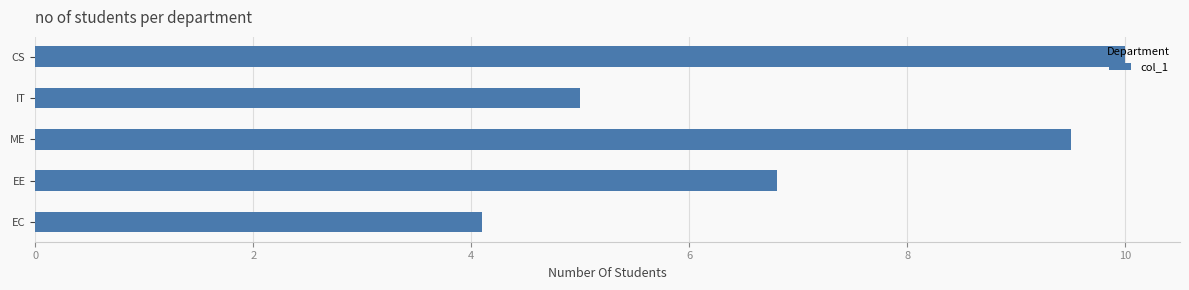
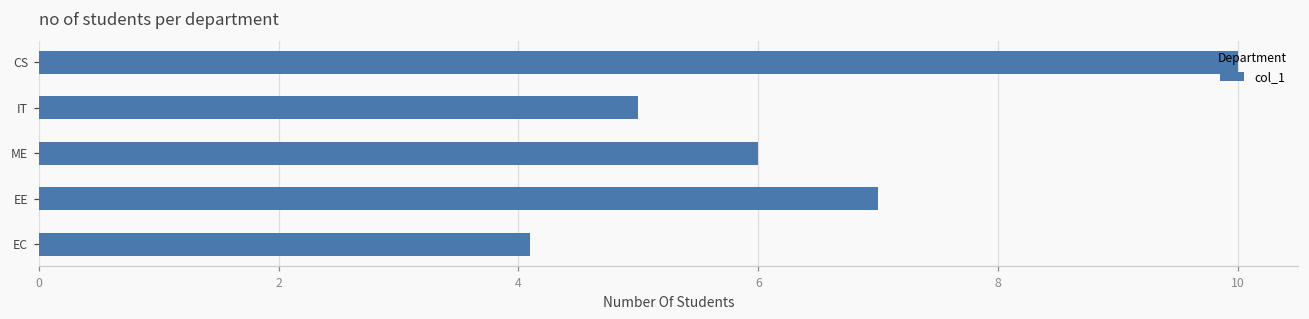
ME: 9.5 -> 6.0
EE: 6.8 -> 7.0
